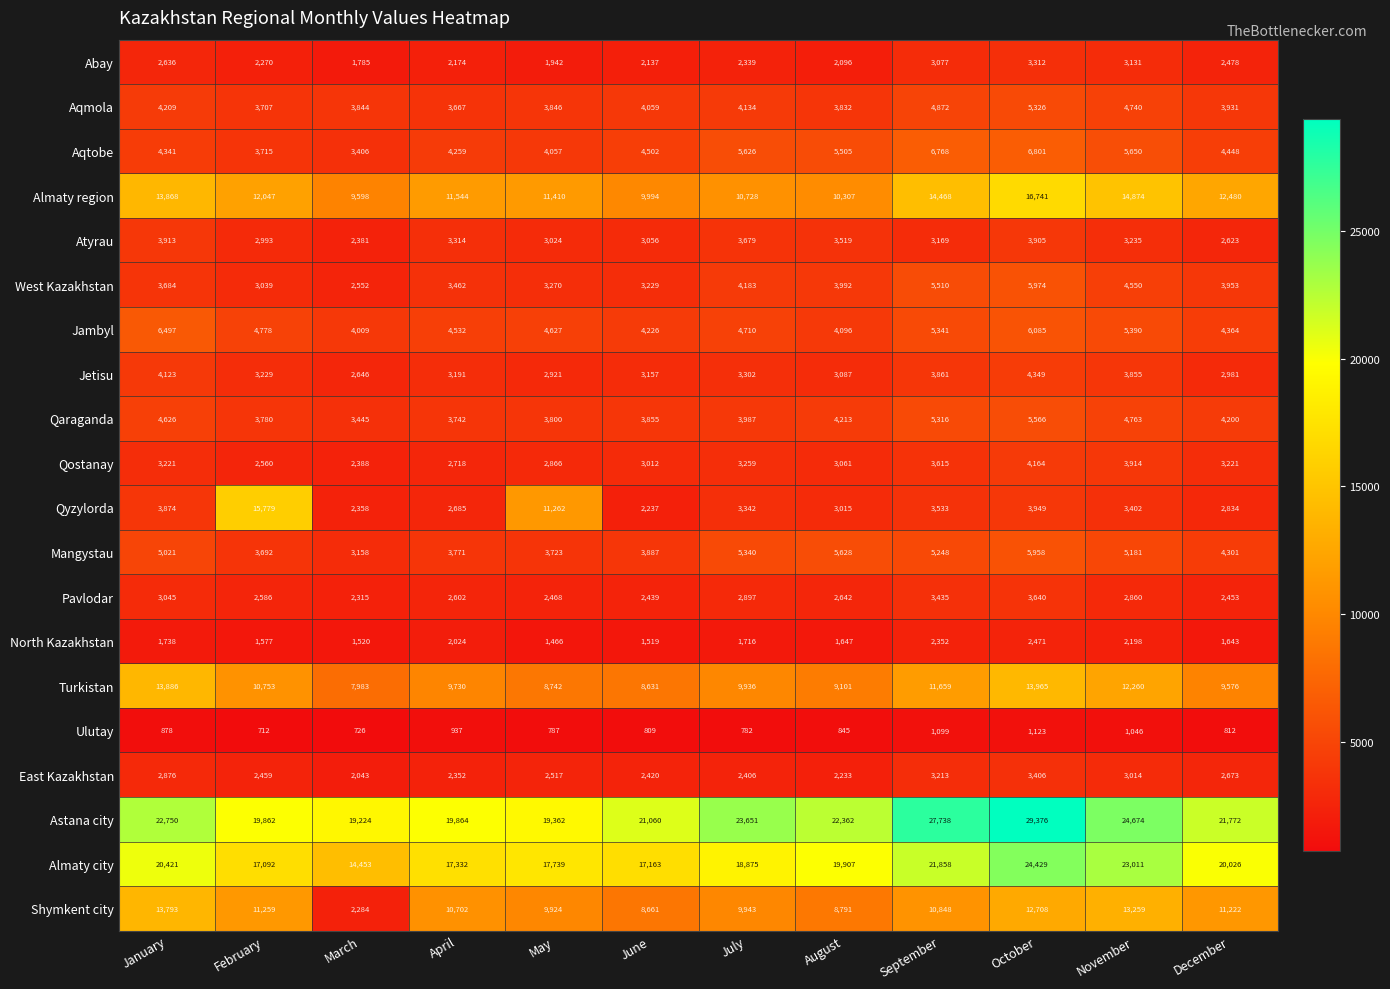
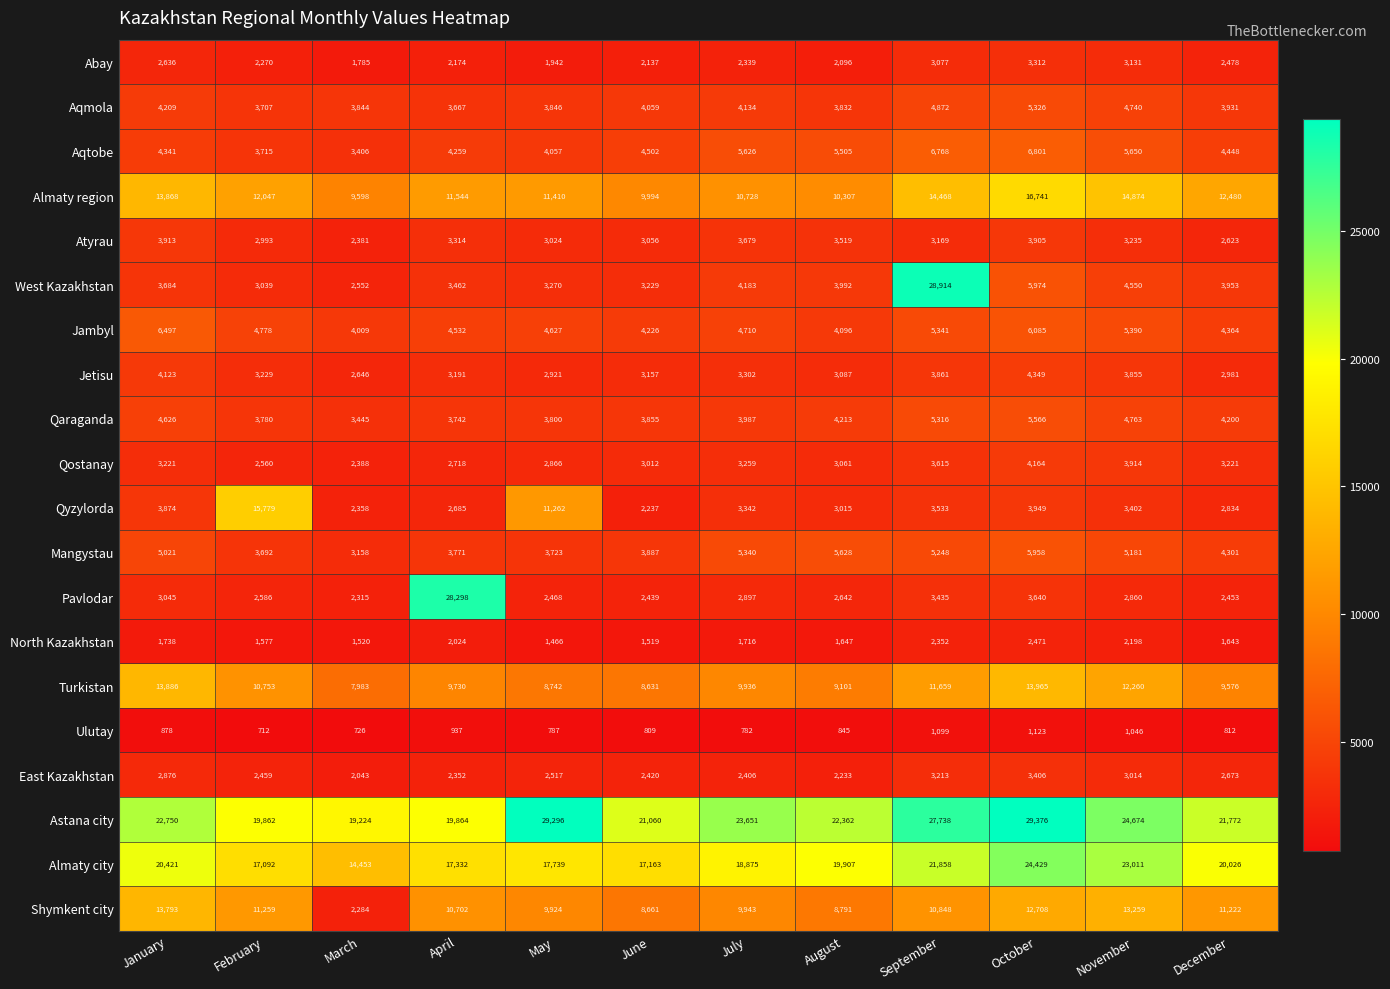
West Kazakhstan, September: 5,510 -> 28,914
Pavlodar, April: 2,602 -> 28,298
Astana city, May: 19,362 -> 29,296
